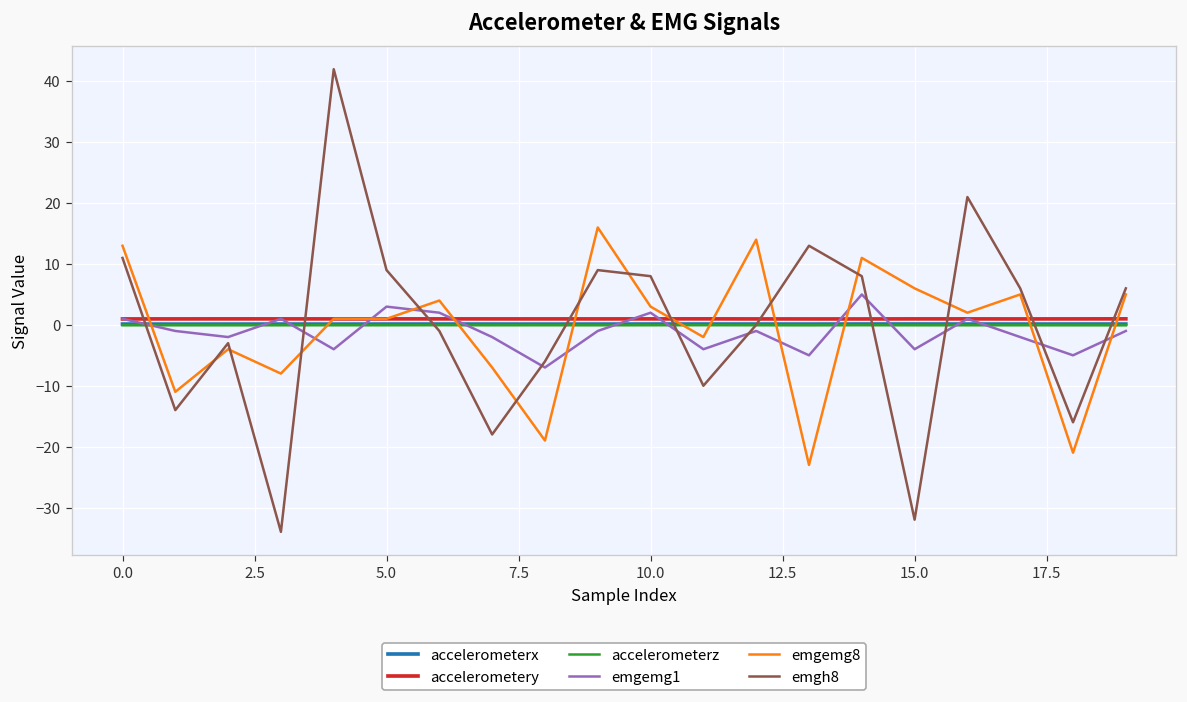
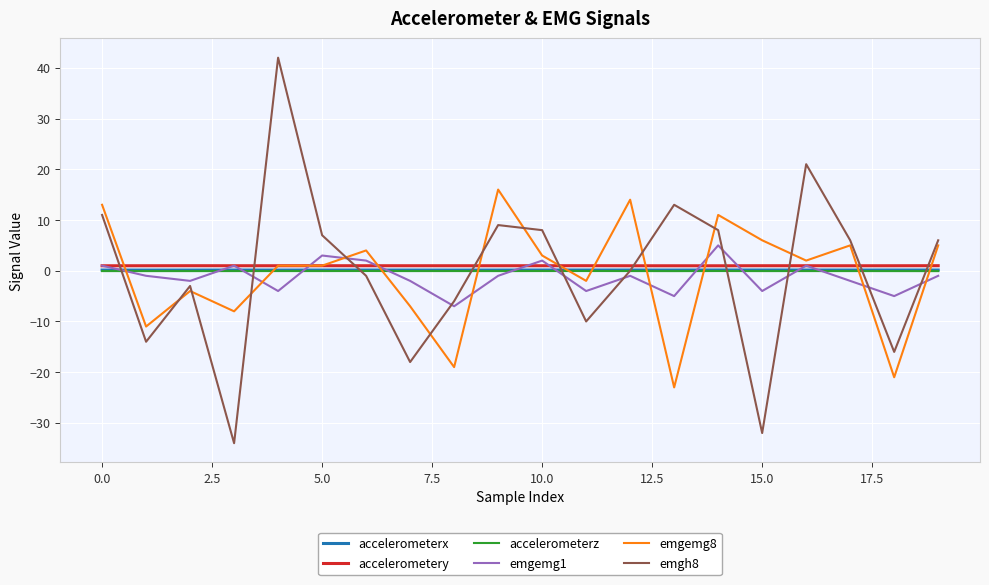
emgh8, 5.0: 9 -> 7
